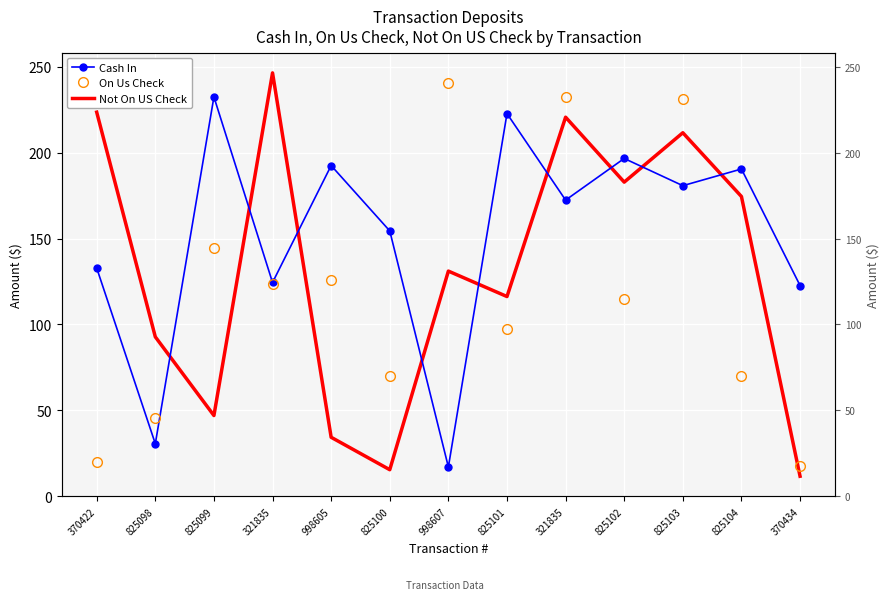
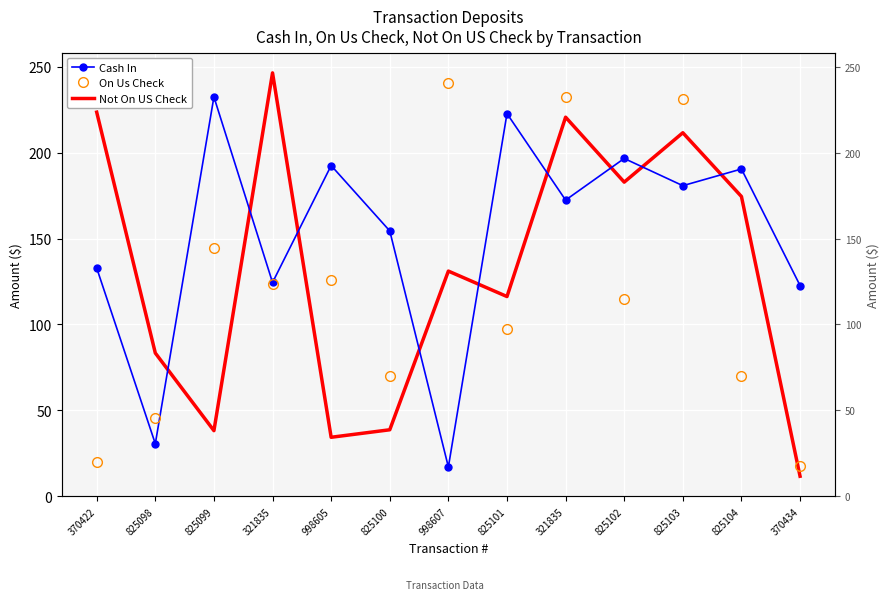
Not On US Check, 825098: 93 -> 83
Not On US Check, 825099: 47 -> 38
Not On US Check, 825100: 15 -> 39
